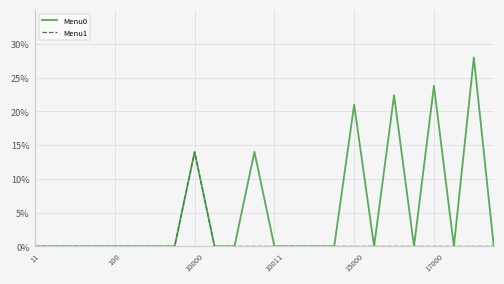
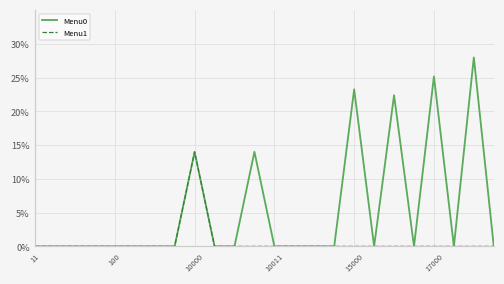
Menu0, 15000: 21% -> 23%
Menu0, 17000: 24% -> 25%
